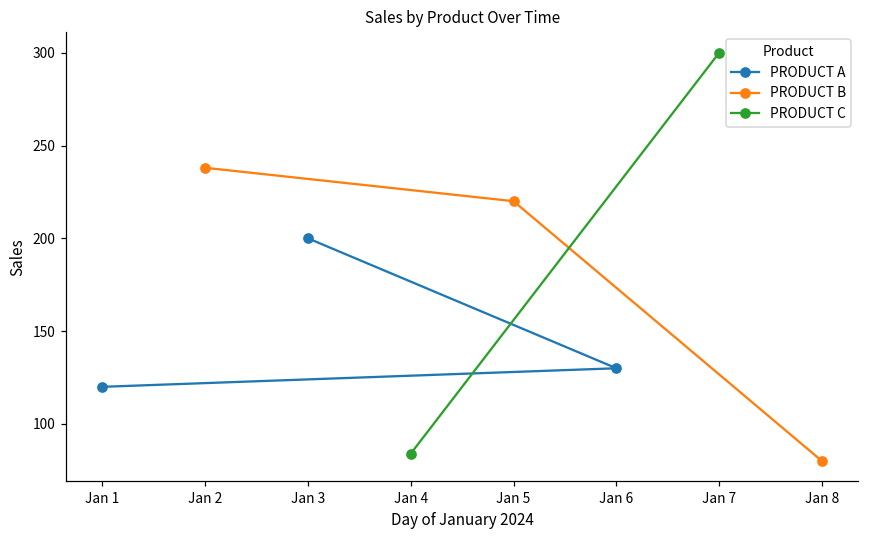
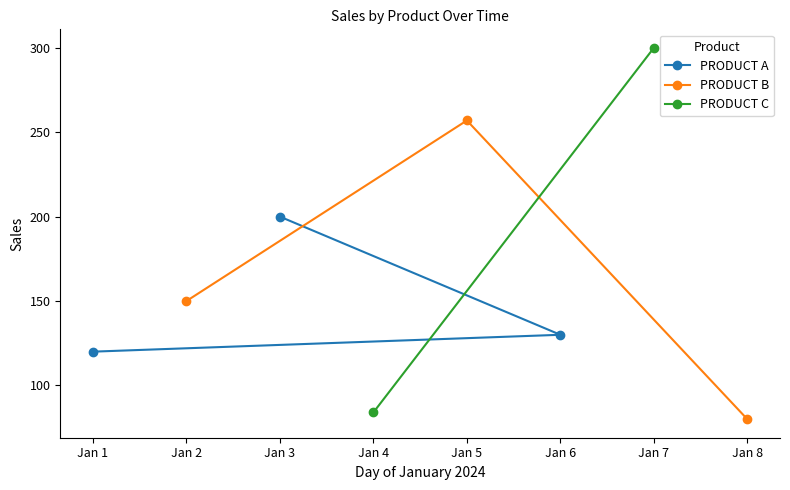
PRODUCT B, Jan 2: 238 -> 150
PRODUCT B, Jan 5: 220 -> 257
